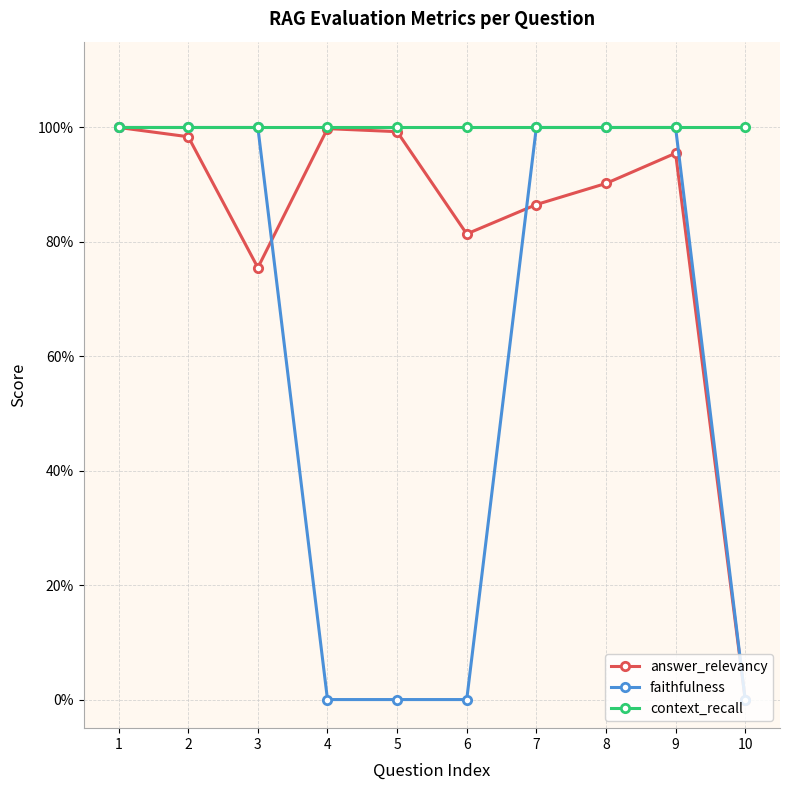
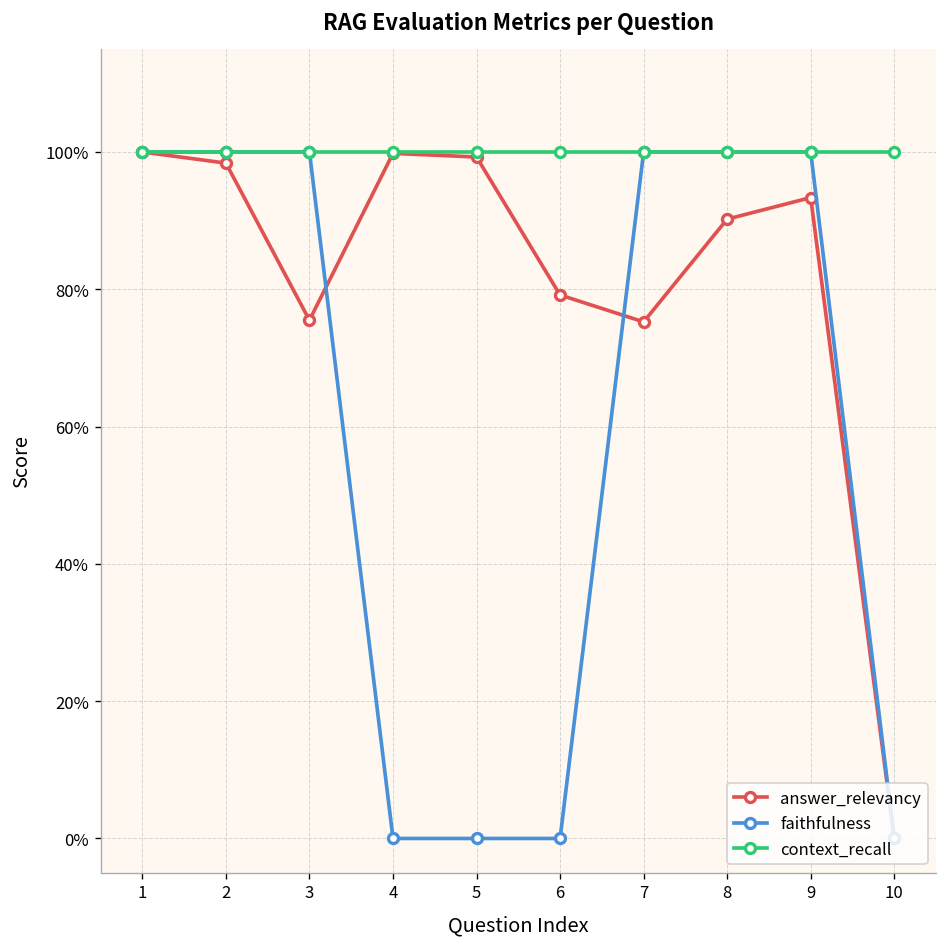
answer_relevancy, 6: 81% -> 79%
answer_relevancy, 7: 87% -> 75%
answer_relevancy, 9: 96% -> 93%
